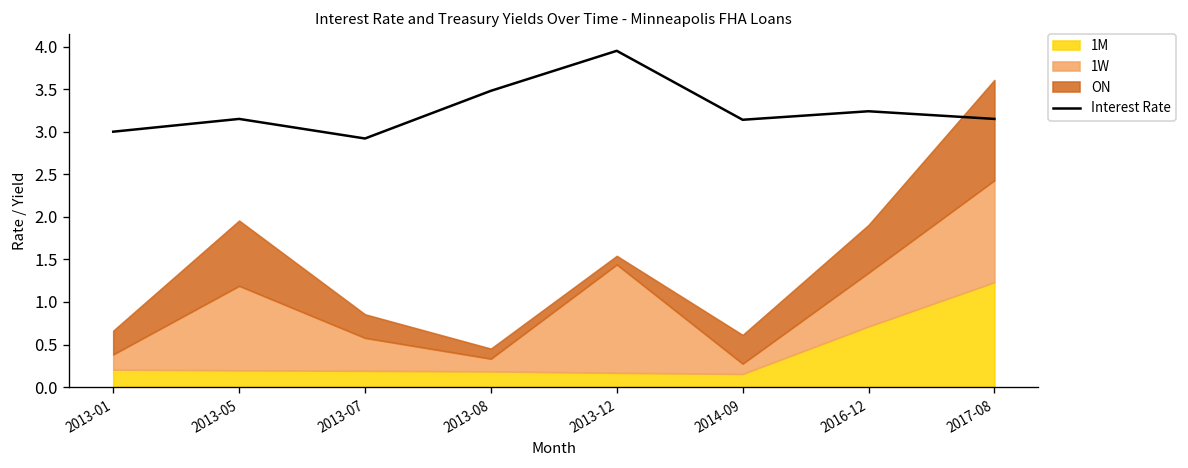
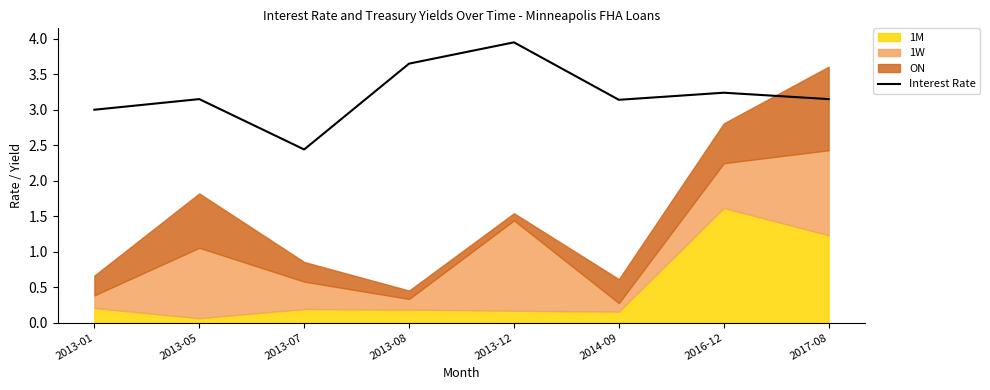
1M, 2013-05: 0.2 -> 0.1
Interest Rate, 2013-07: 2.9 -> 2.4
Interest Rate, 2013-08: 3.5 -> 3.7
1M, 2016-12: 0.7 -> 1.6
